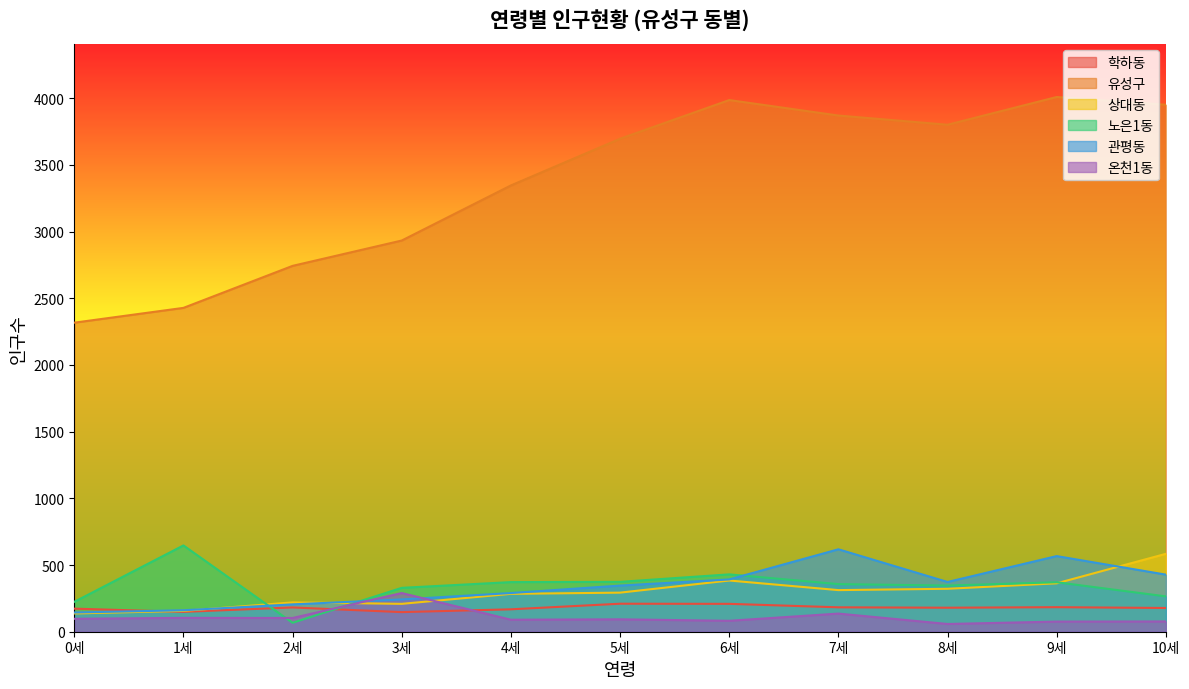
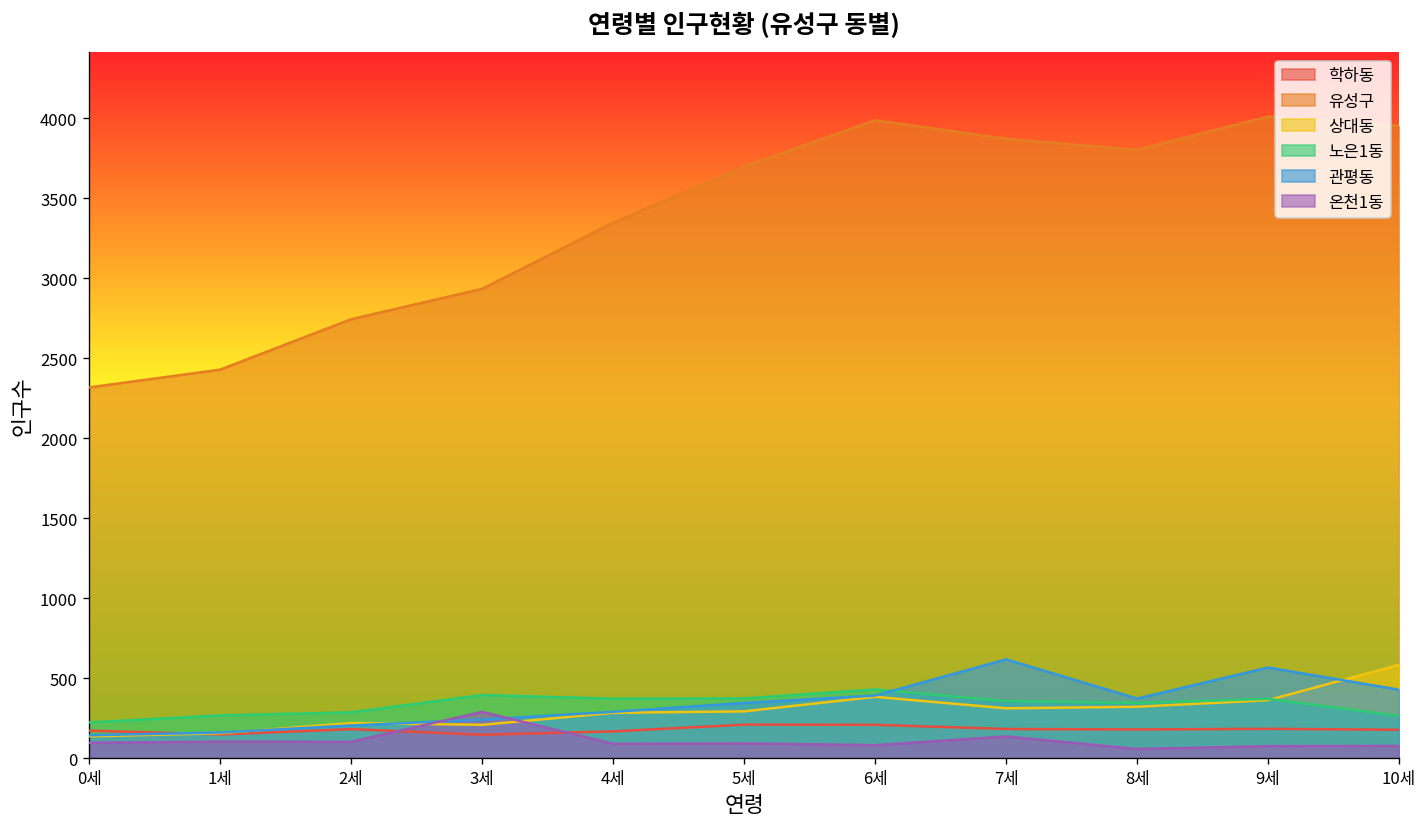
노은1동, 1세: 650 -> 270
노은1동, 2세: 70 -> 290
노은1동, 3세: 330 -> 400
